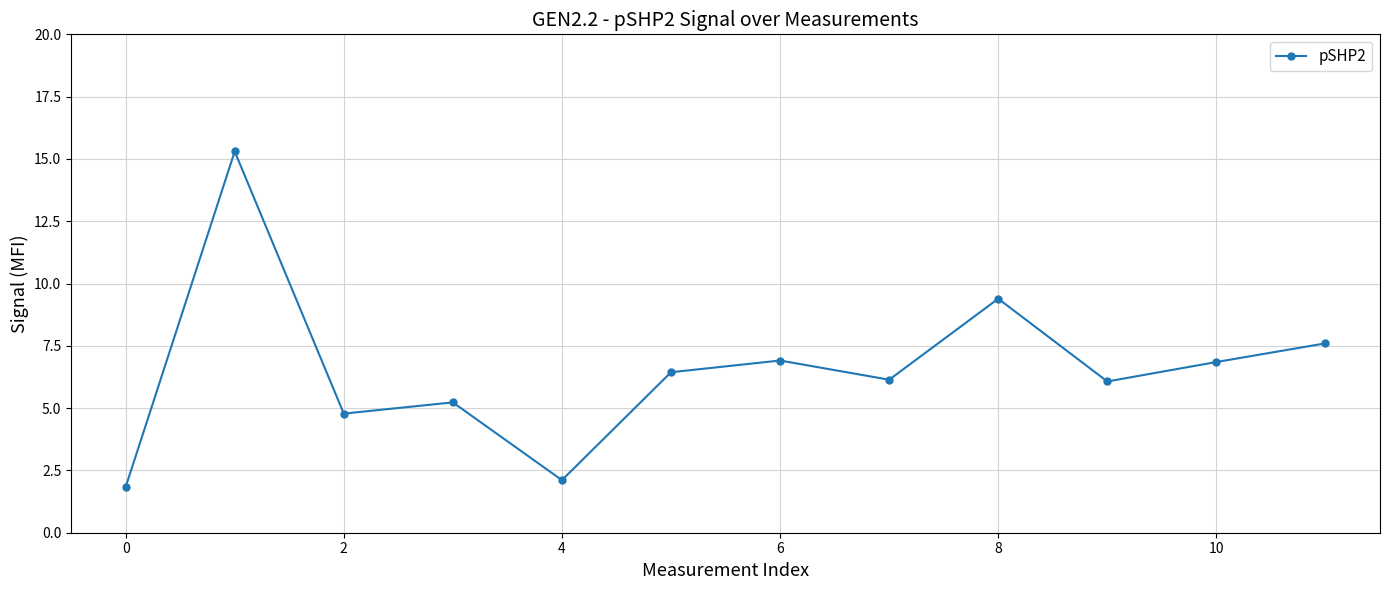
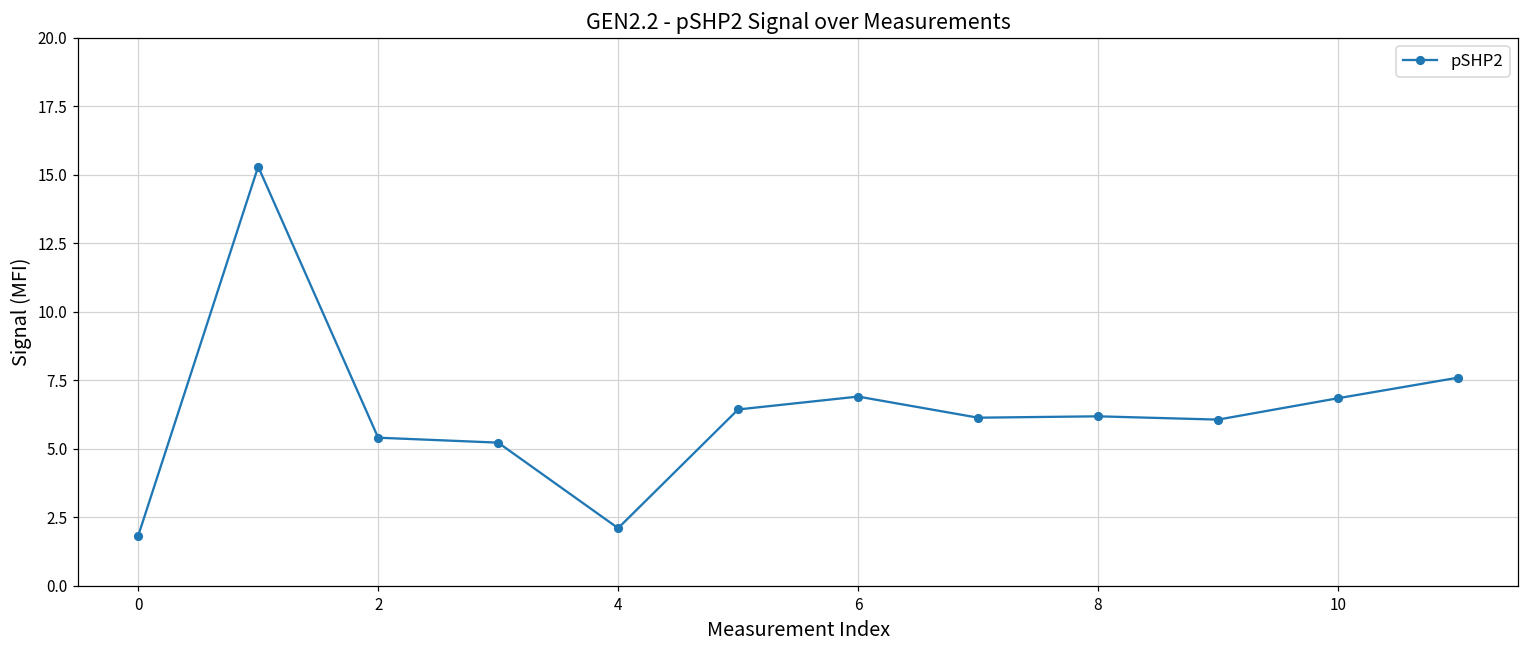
2: 4.8 -> 5.4
8: 9.4 -> 6.2
